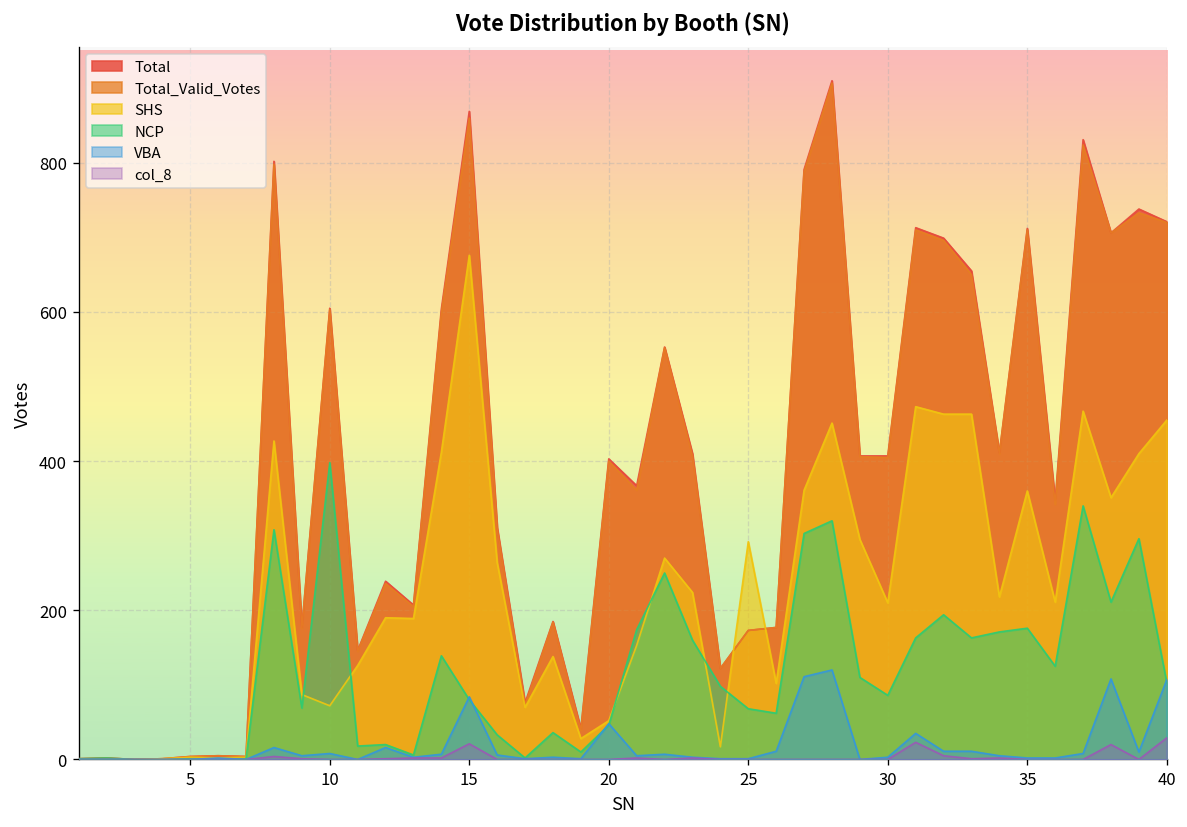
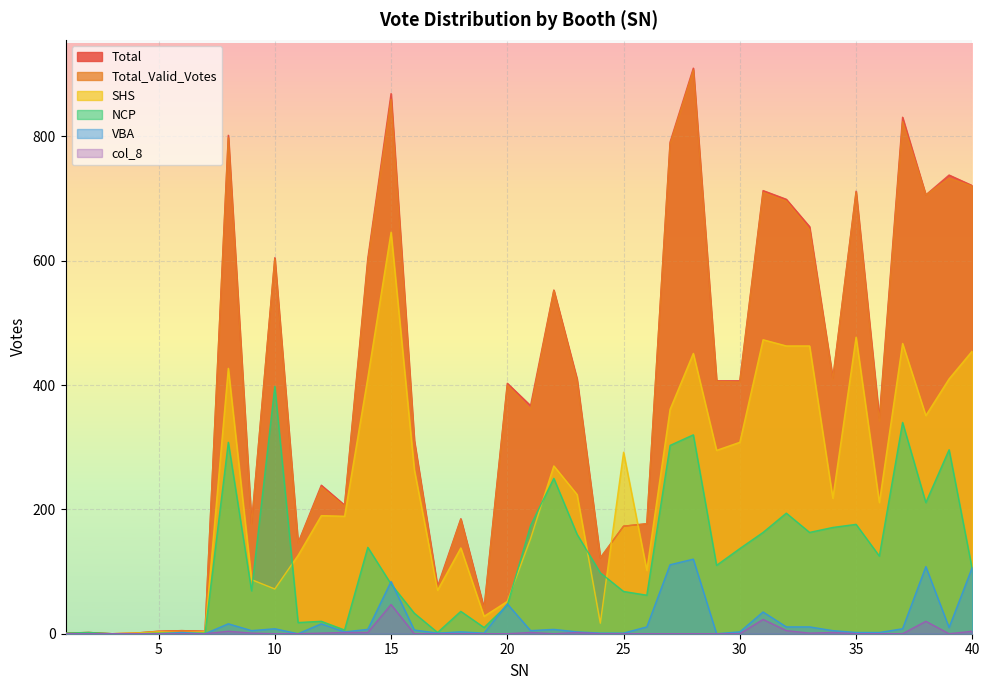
SHS, 15: 680 -> 650
col_8, 15: 20 -> 50
SHS, 30: 210 -> 310
NCP, 30: 90 -> 140
SHS, 35: 360 -> 480
col_8, 40: 30 -> 0
